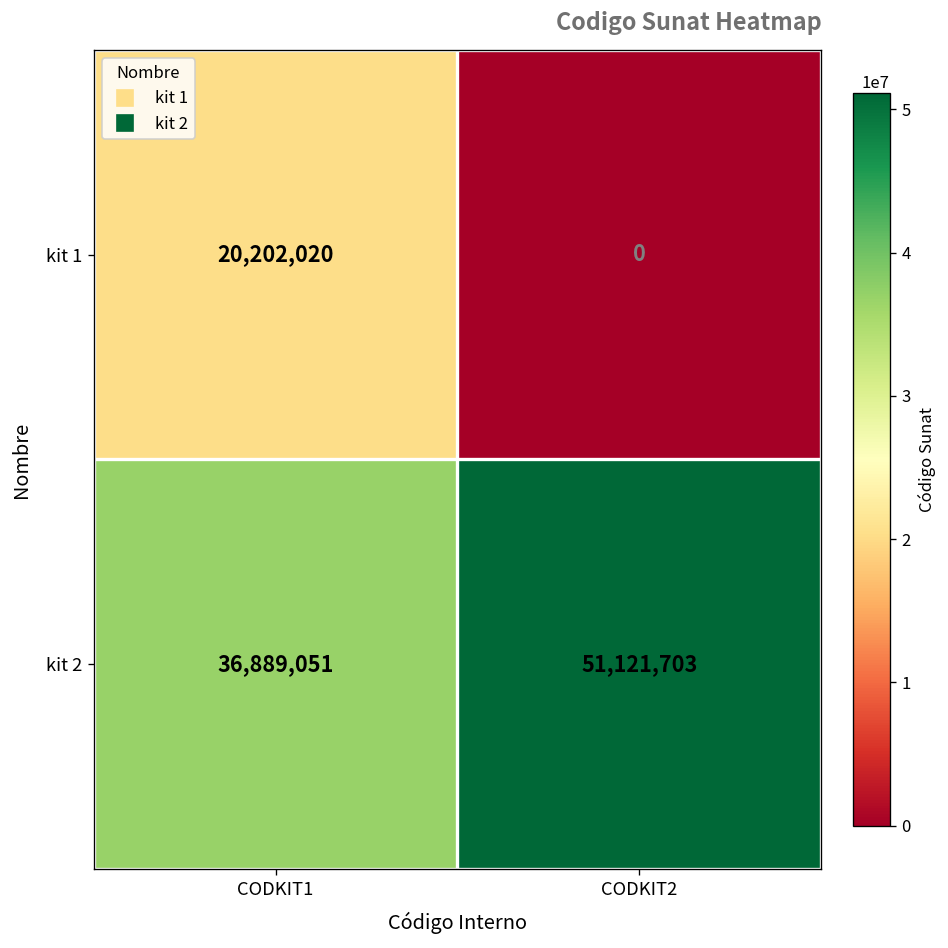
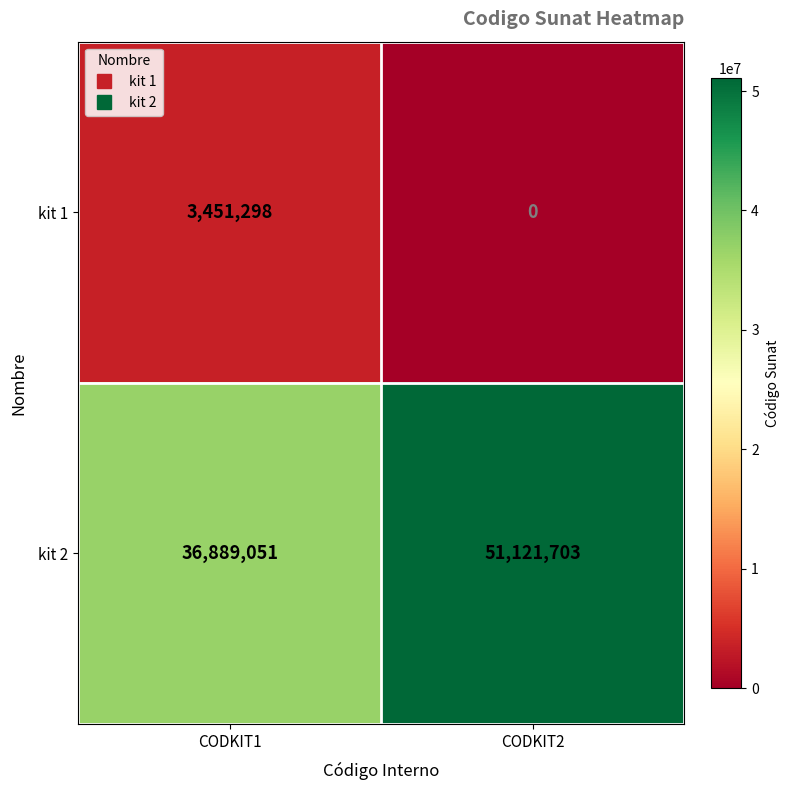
kit 1, CODKIT1: 20,202,020 -> 3,451,298
